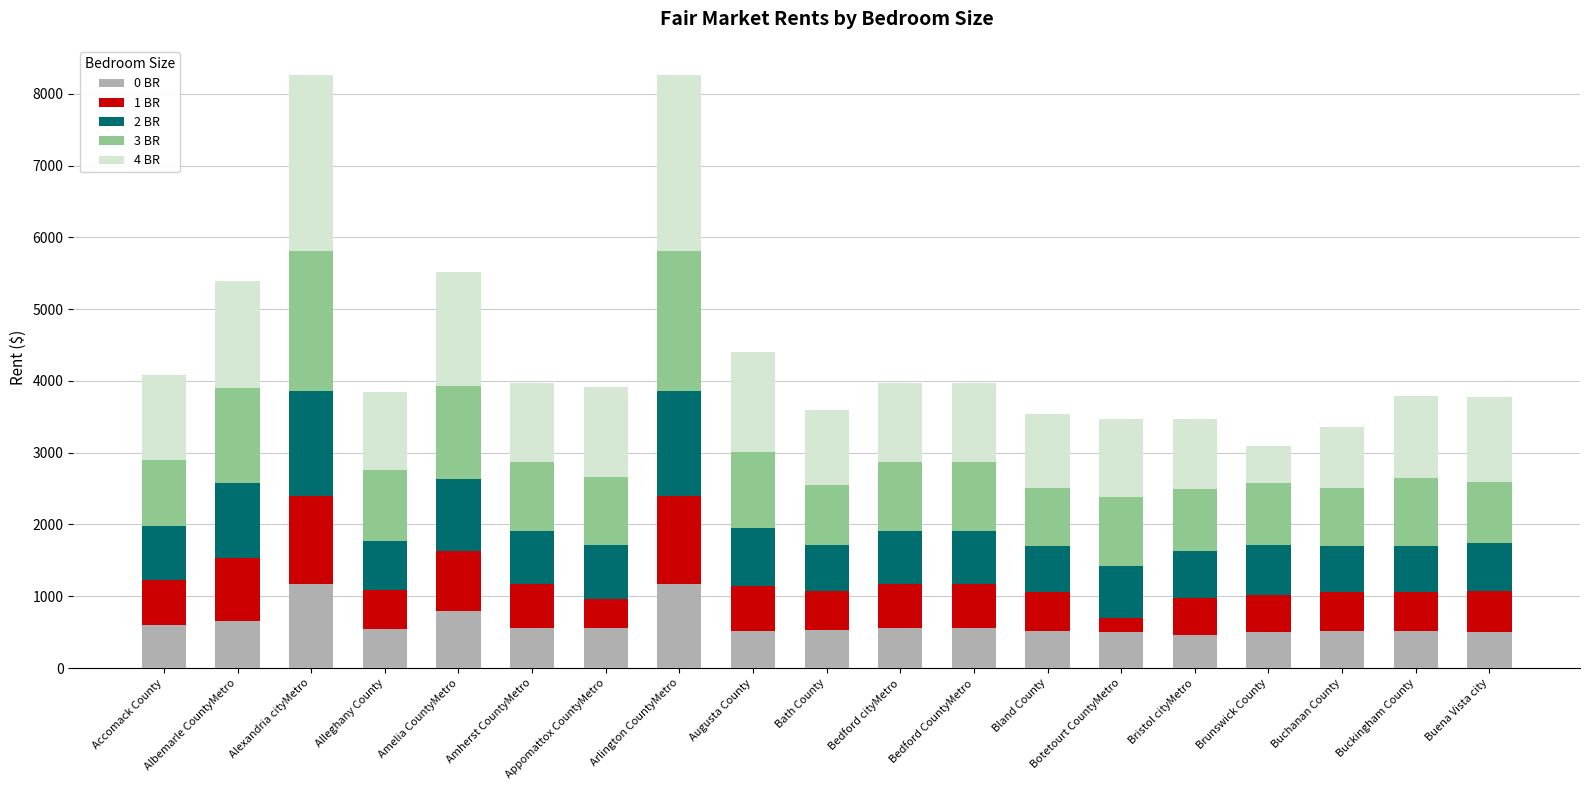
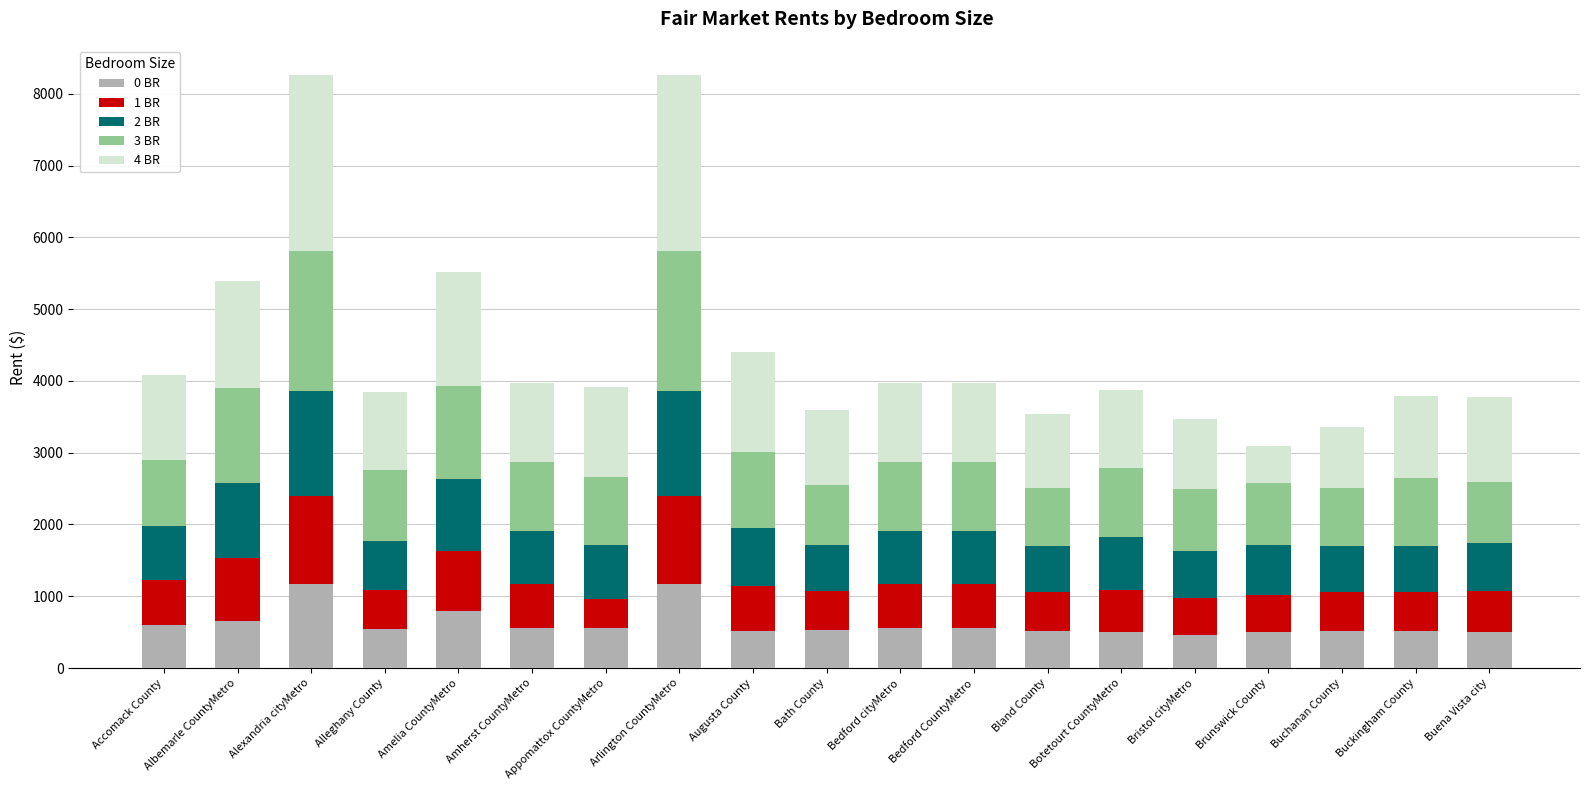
1 BR, Botetourt CountyMetro: 200 -> 600
